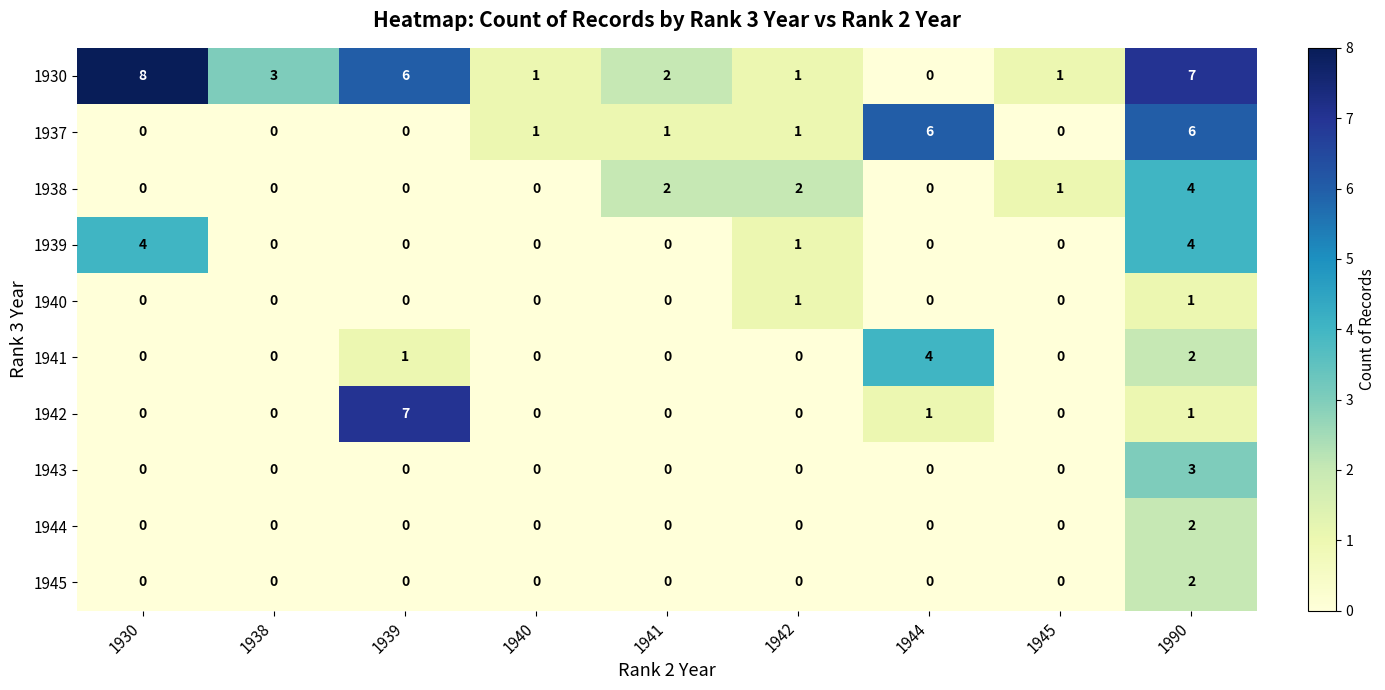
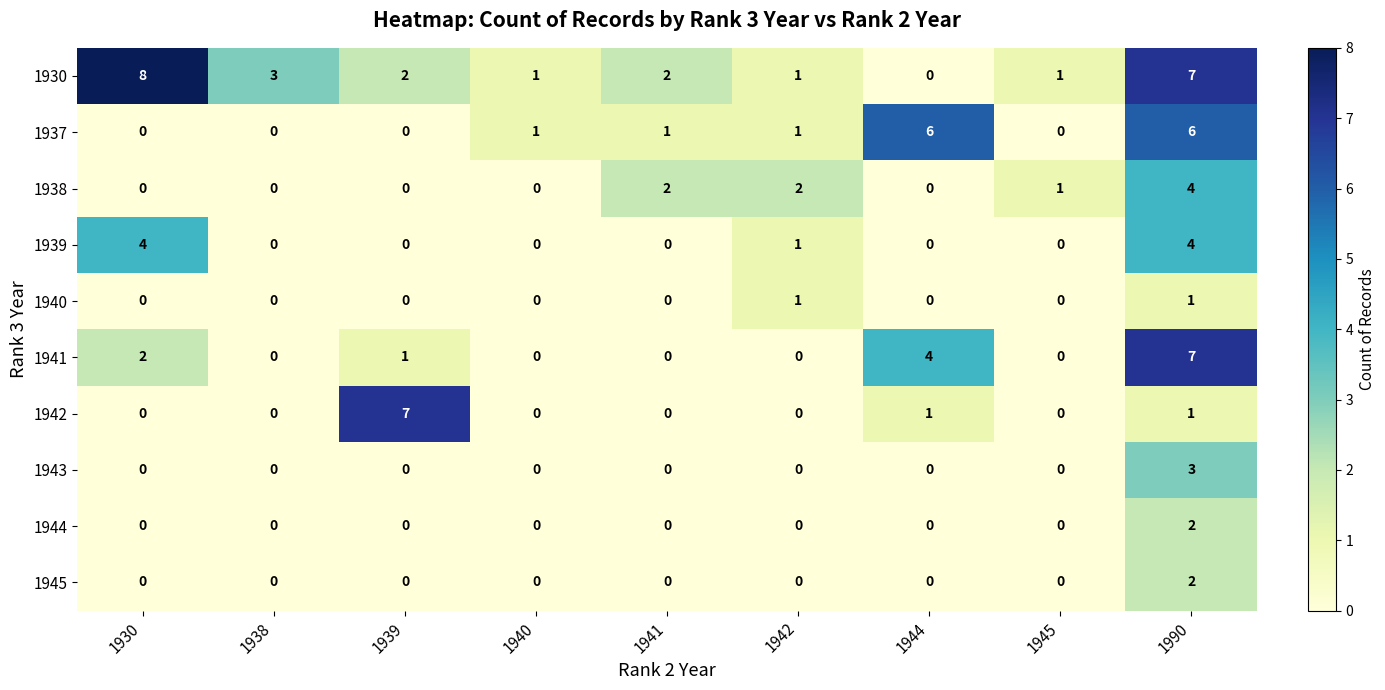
1930, 1939: 6 -> 2
1941, 1930: 0 -> 2
1941, 1990: 2 -> 7
